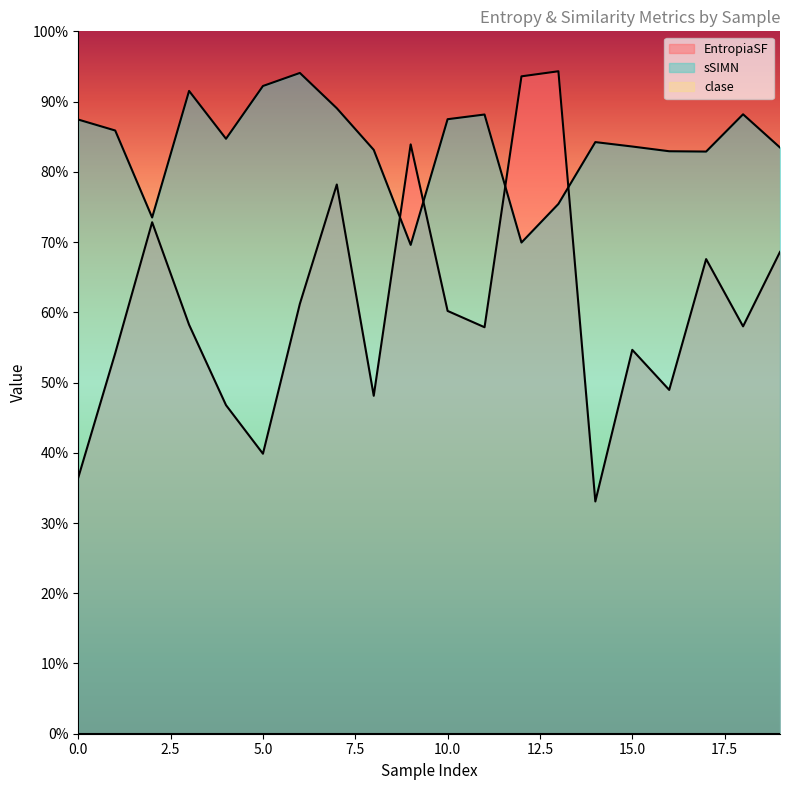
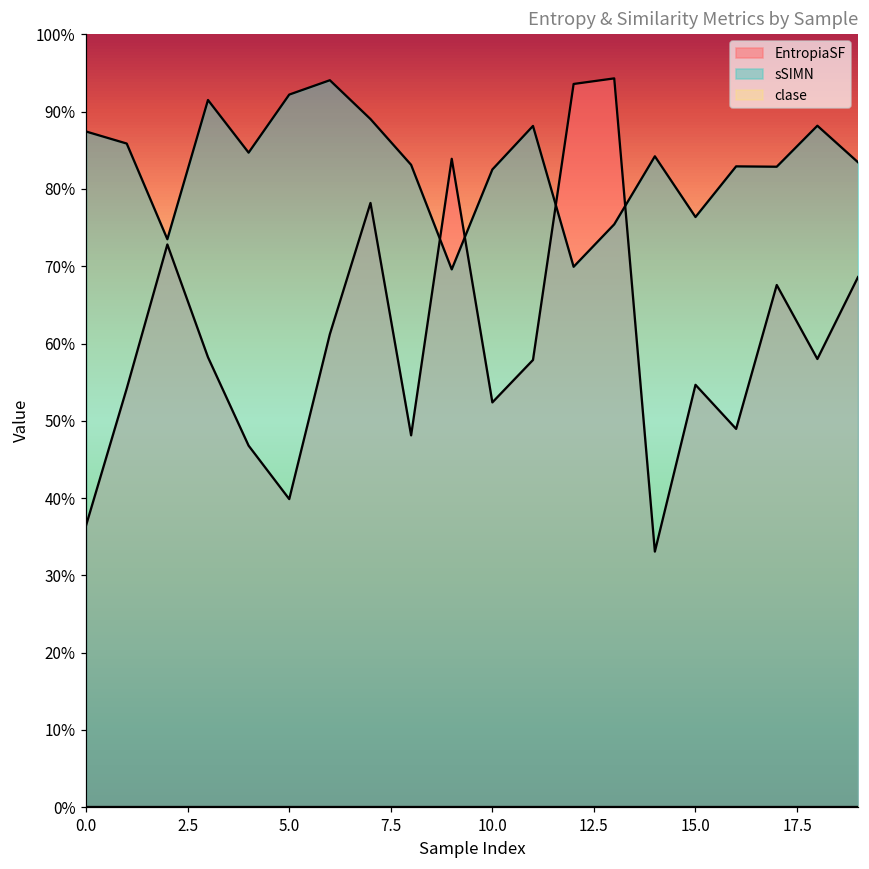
EntropiaSF, 10.0: 60% -> 52%
sSIMN, 10.0: 87% -> 83%
sSIMN, 15.0: 84% -> 76%
